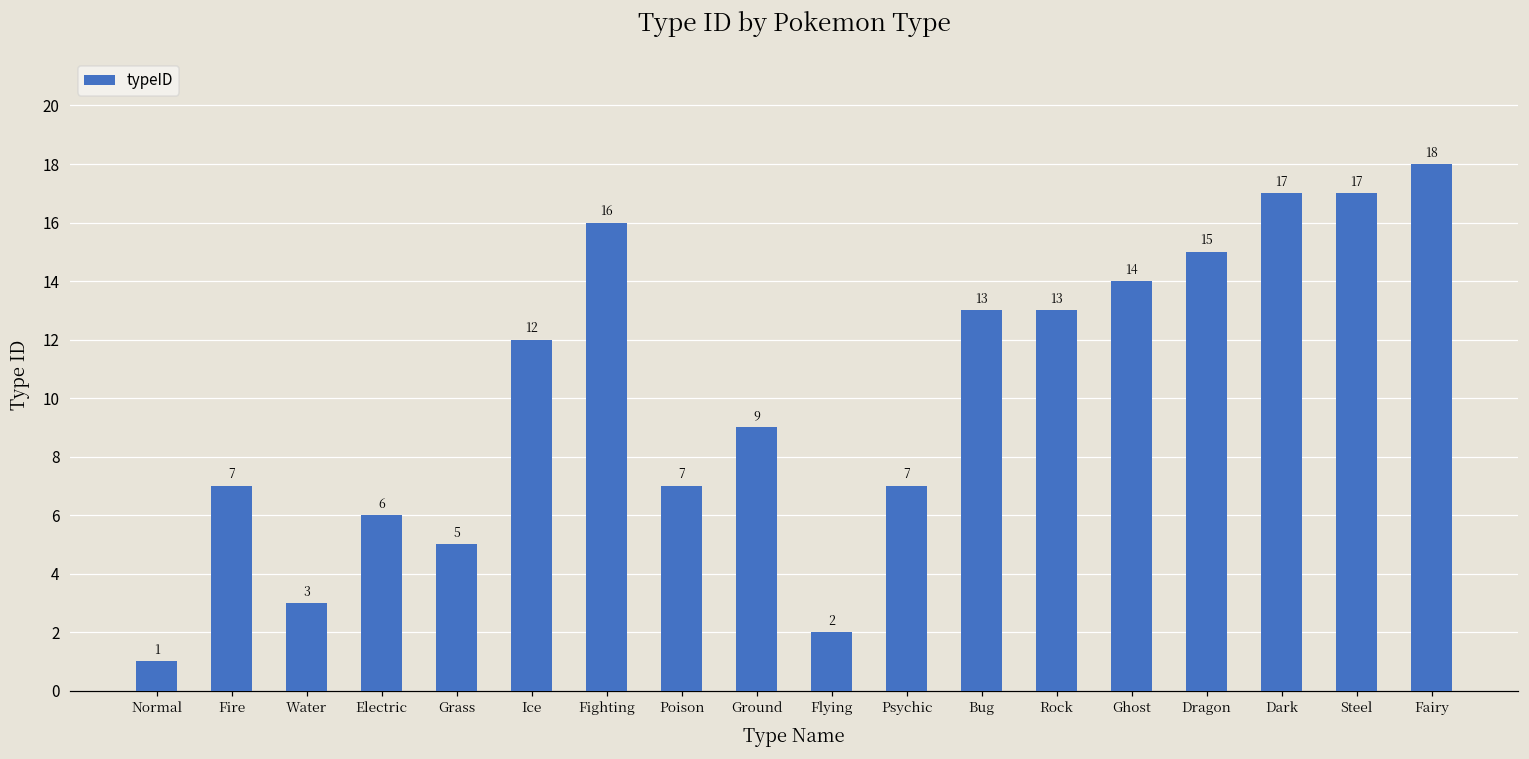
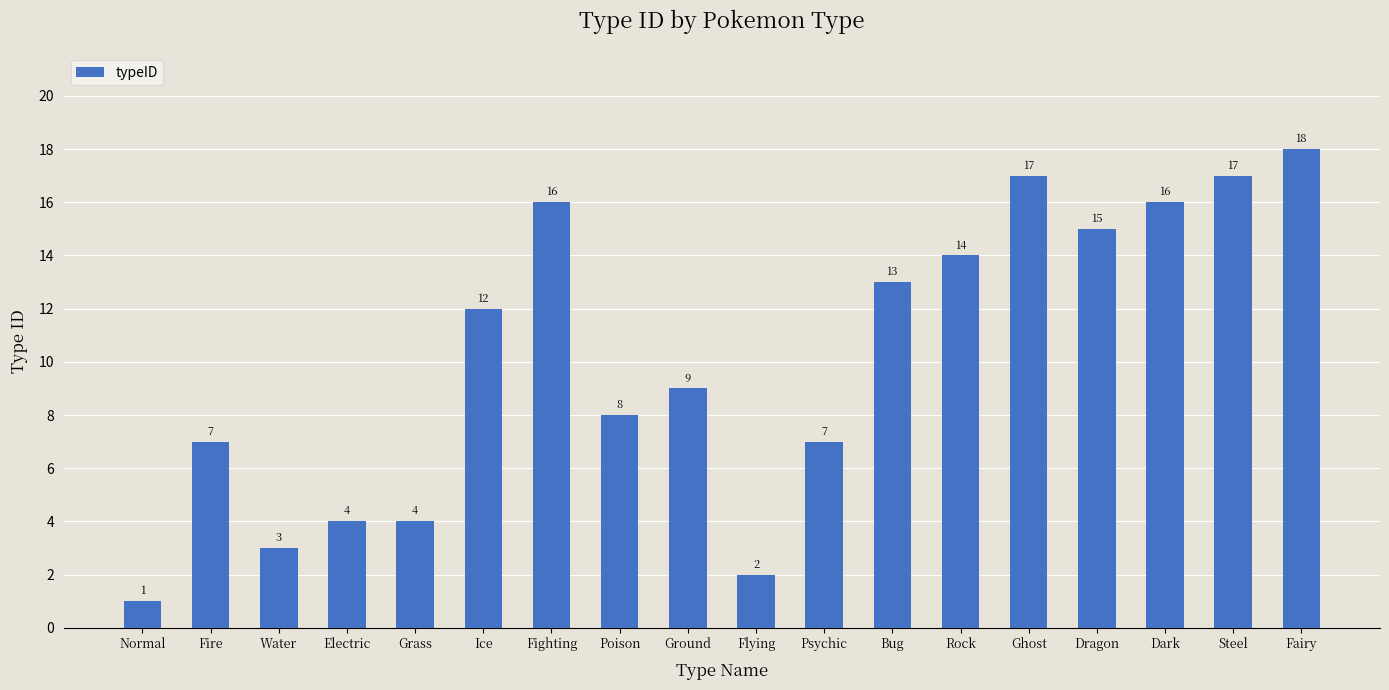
Electric: 6 -> 4
Grass: 5 -> 4
Poison: 7 -> 8
Rock: 13 -> 14
Ghost: 14 -> 17
Dark: 17 -> 16
